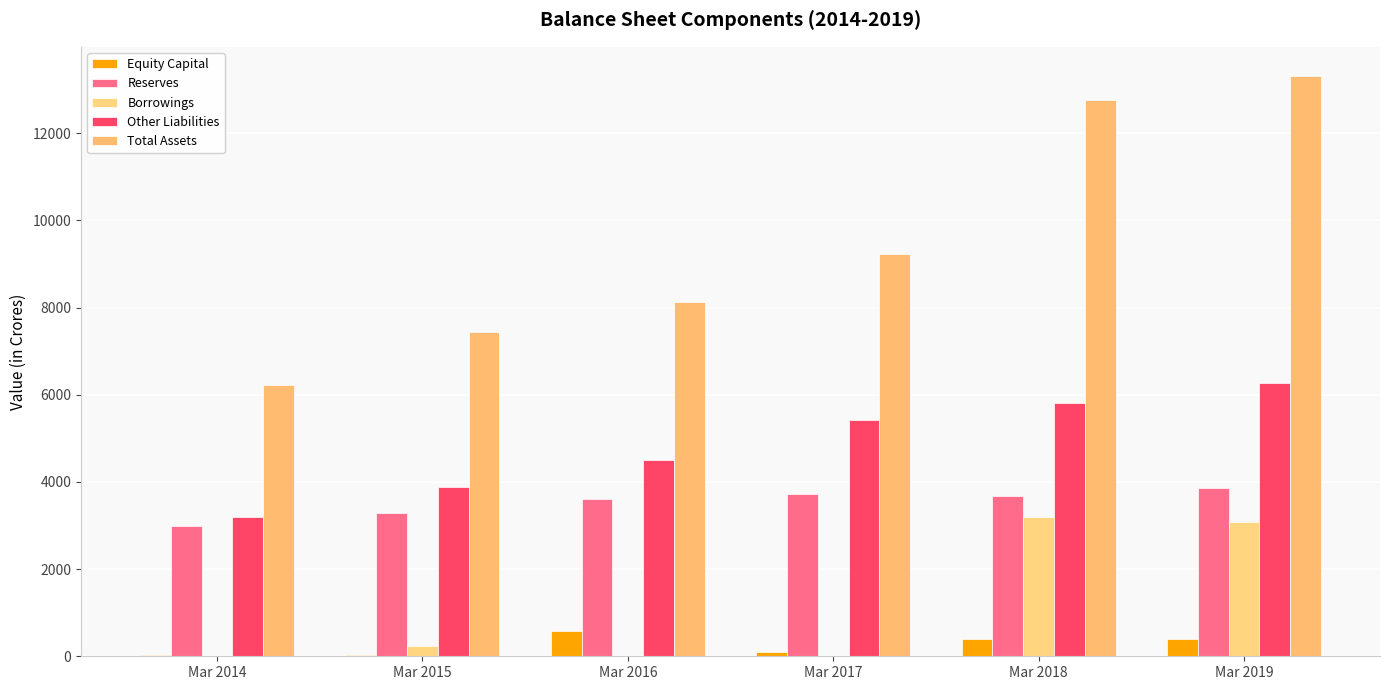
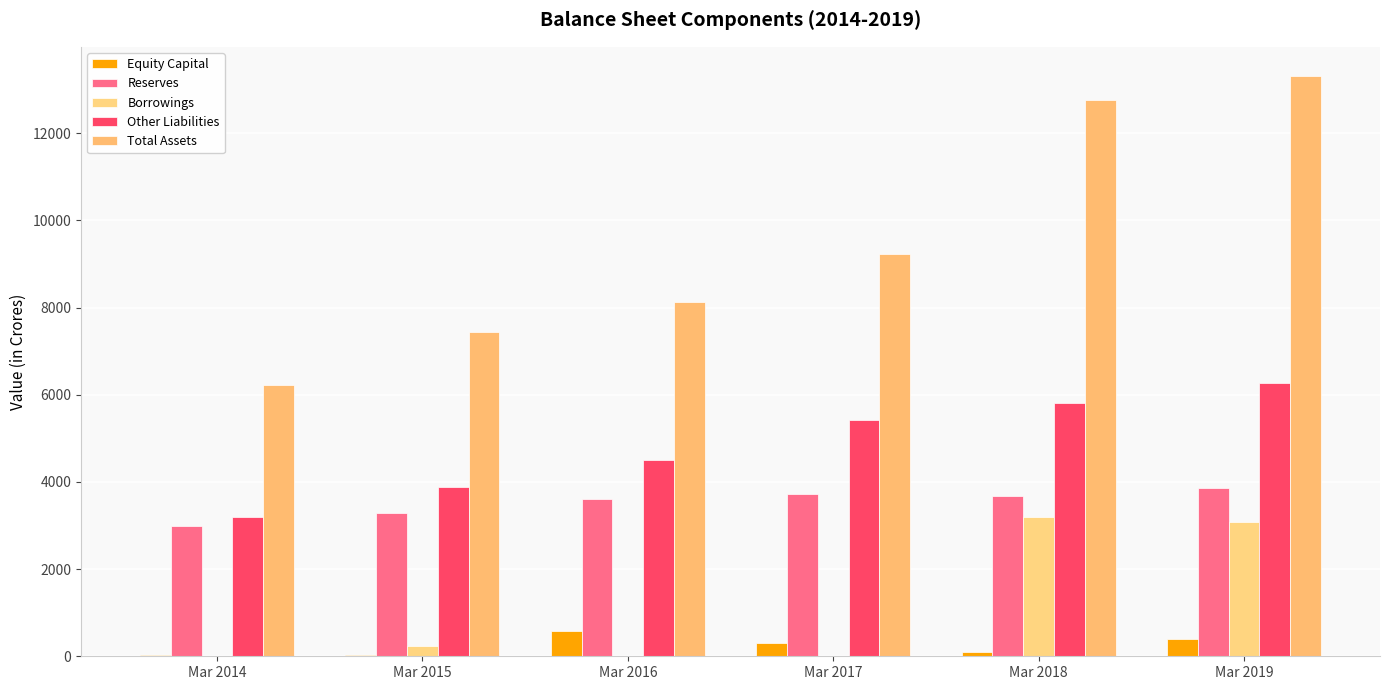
Equity Capital, Mar 2017: 100 -> 300
Equity Capital, Mar 2018: 400 -> 100
